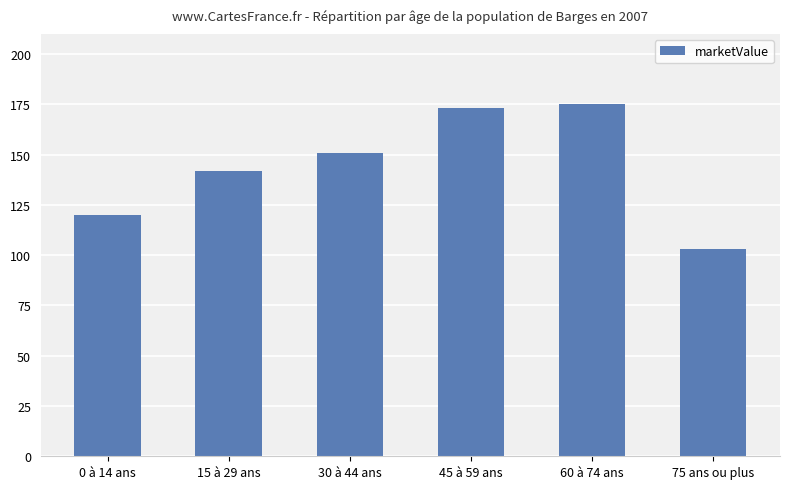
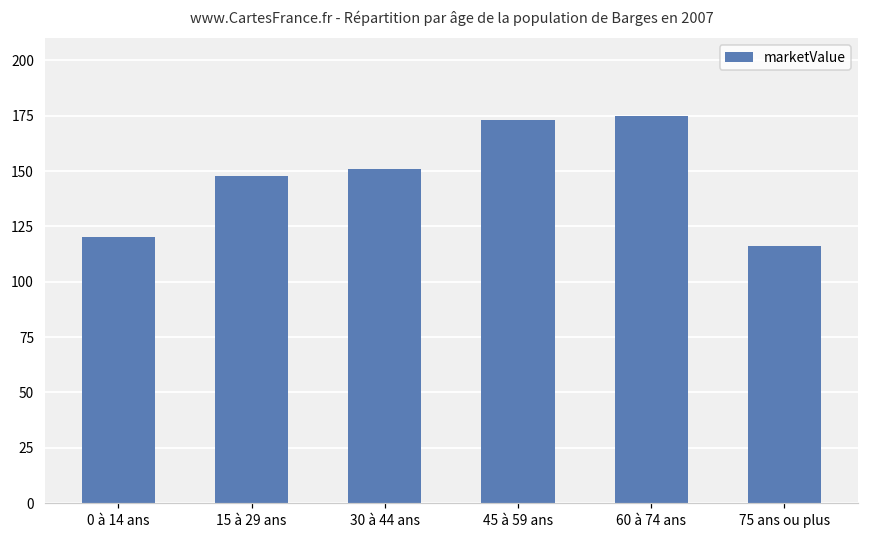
15 à 29 ans: 142 -> 148
75 ans ou plus: 103 -> 116
